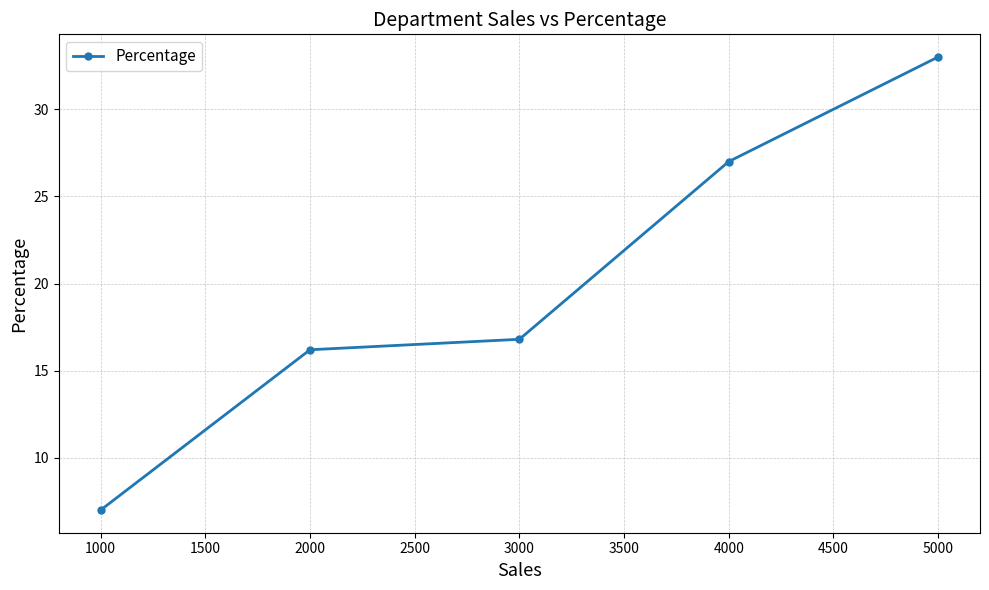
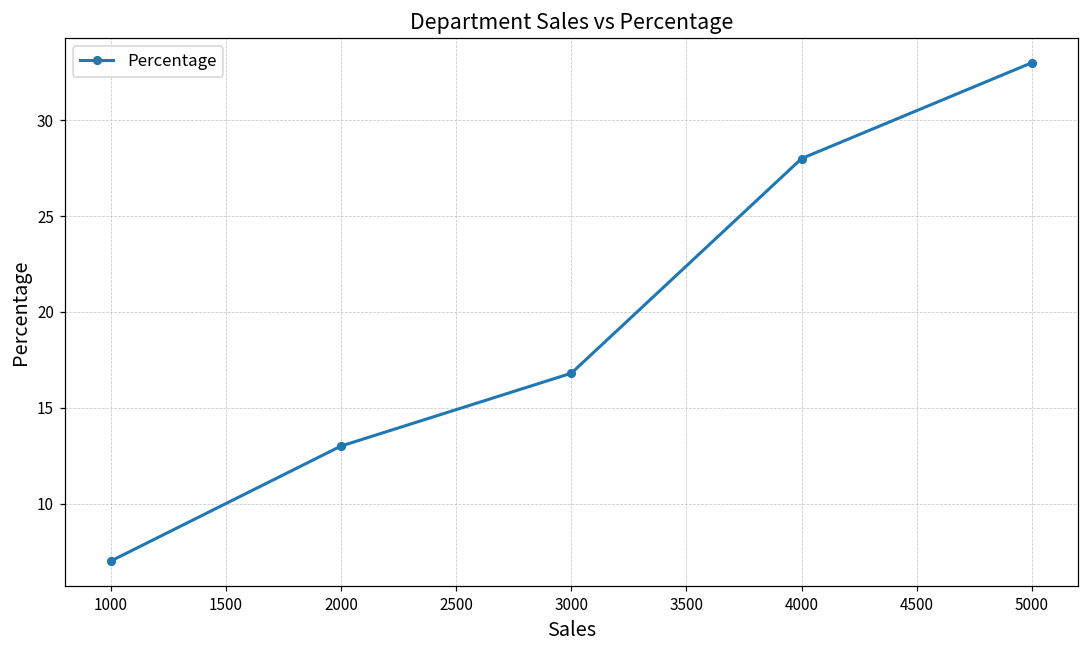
2000: 16.2 -> 13.0
4000: 27 -> 28
